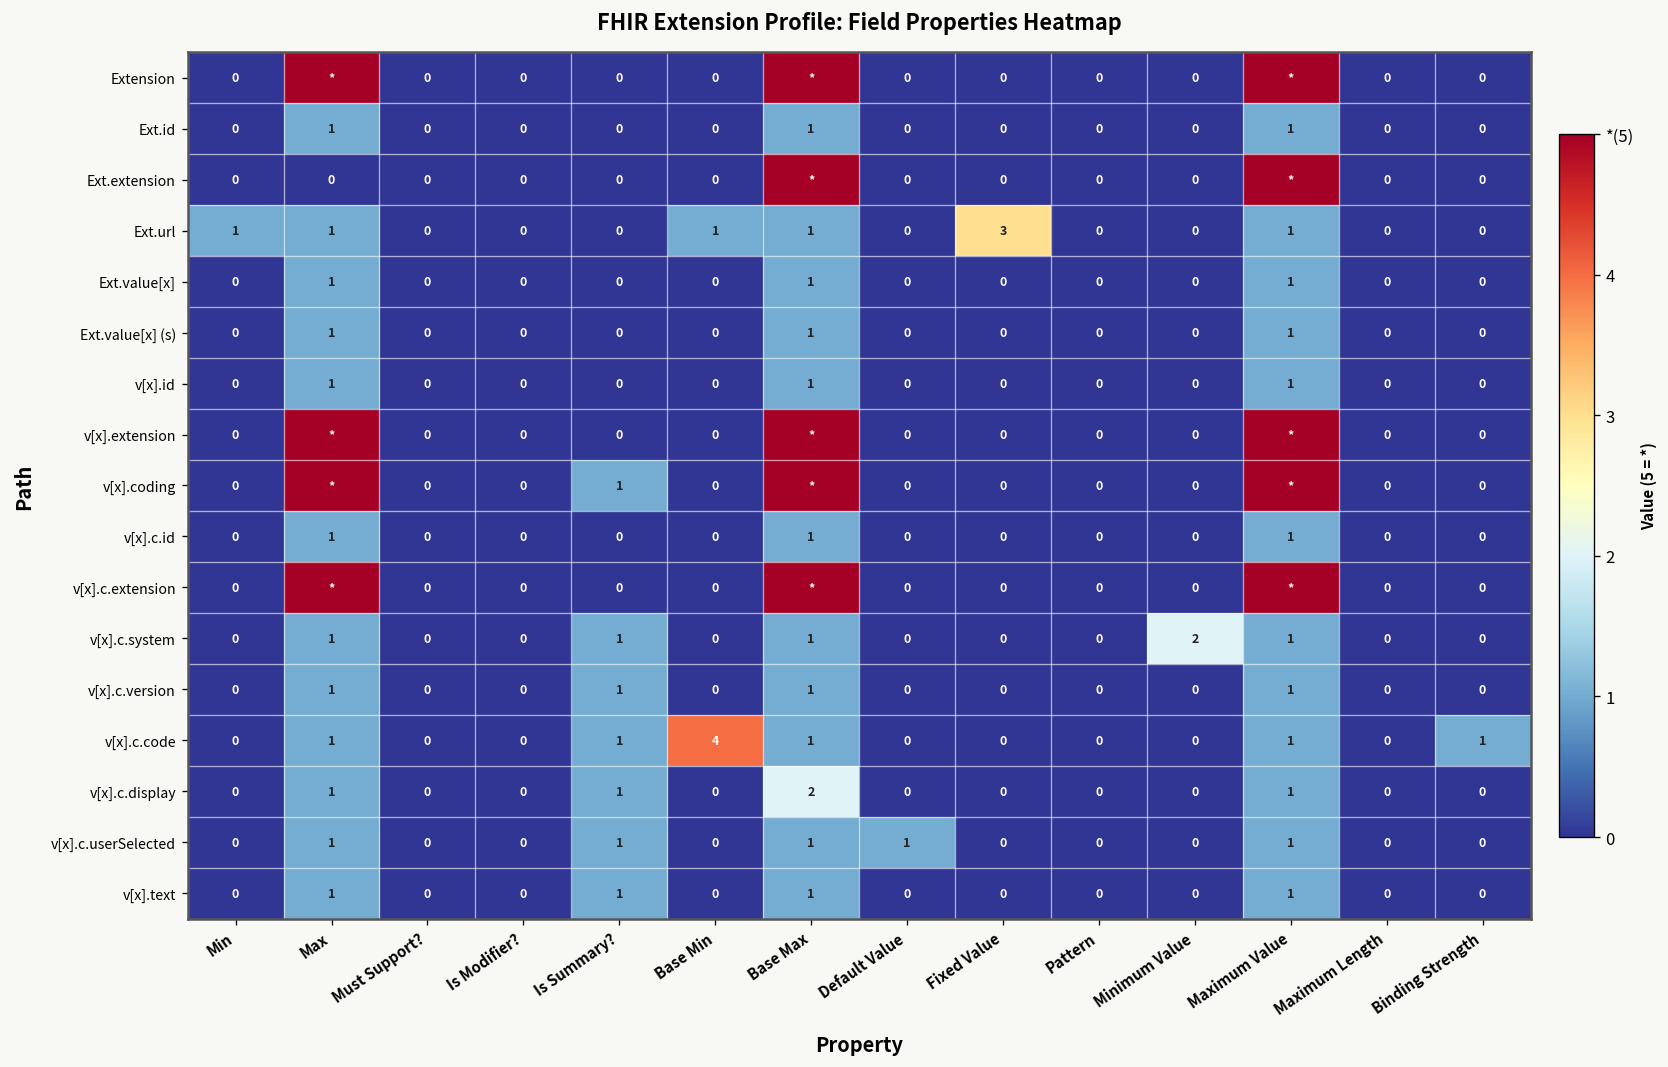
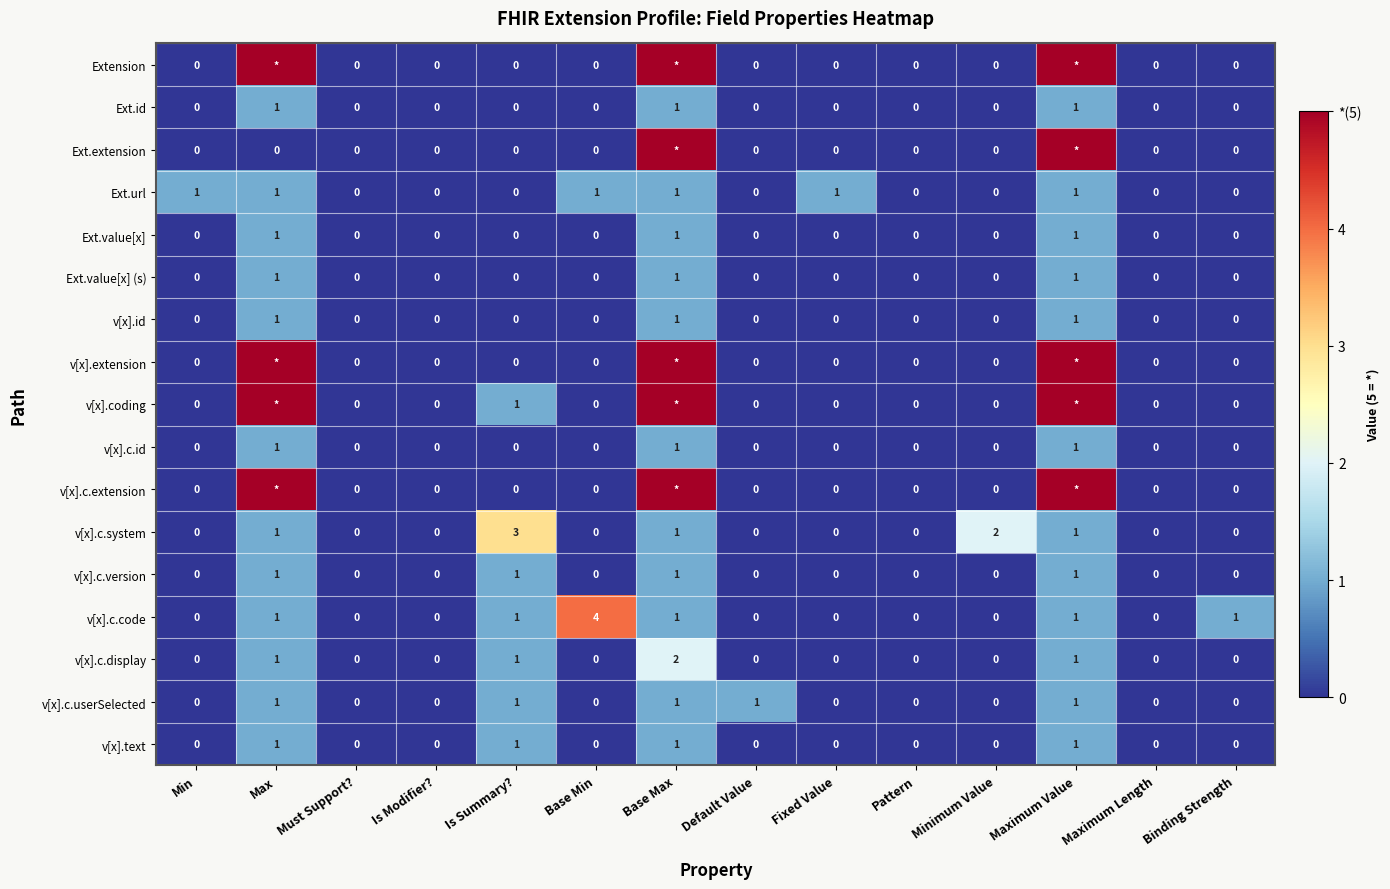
Ext.url, Fixed Value: 3 -> 1
v[x].c.system, Is Summary?: 1 -> 3
